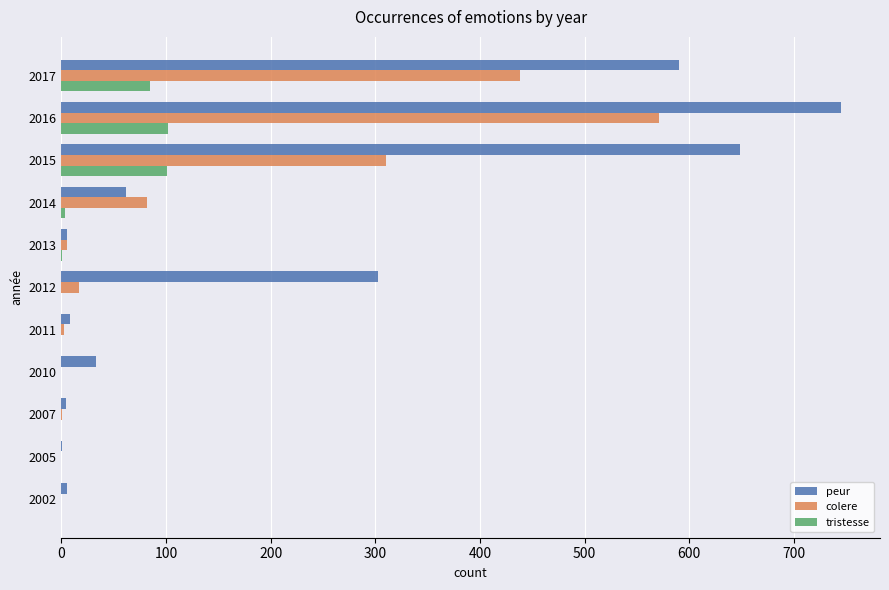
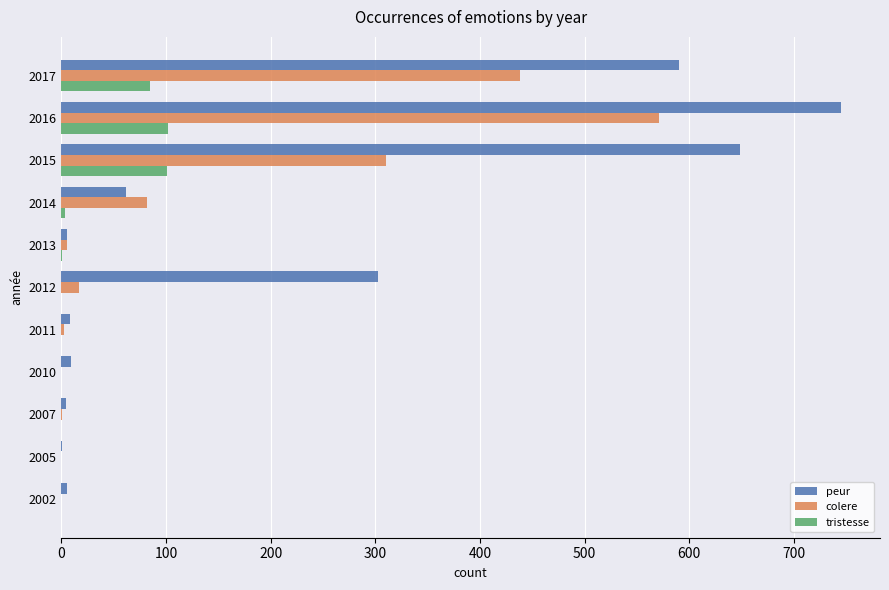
peur, 2010: 33 -> 9
